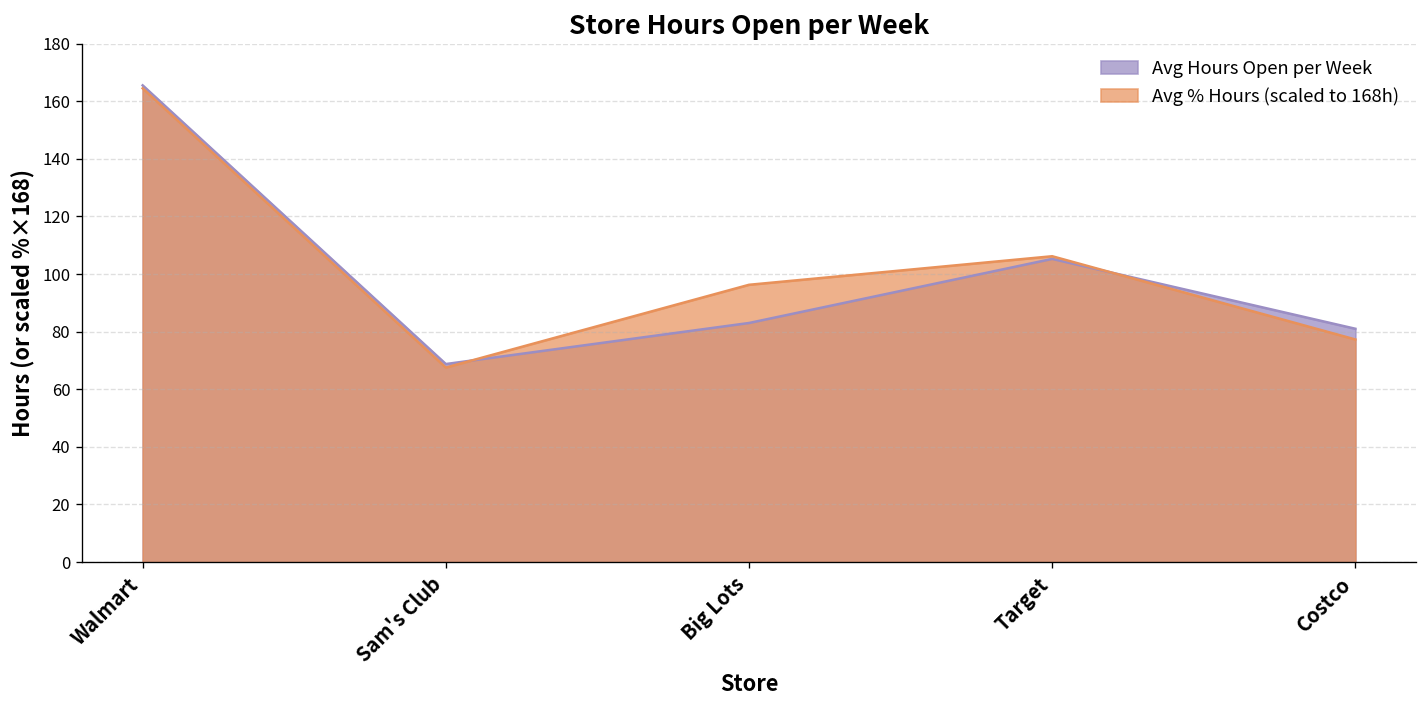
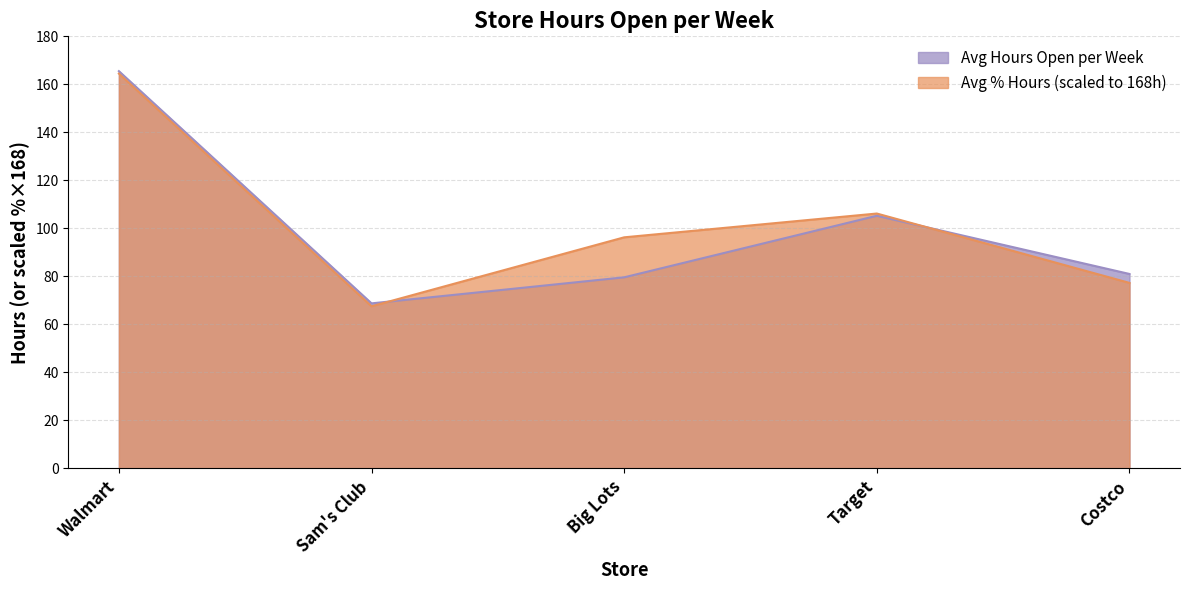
Avg Hours Open per Week, Big Lots: 83 -> 80
